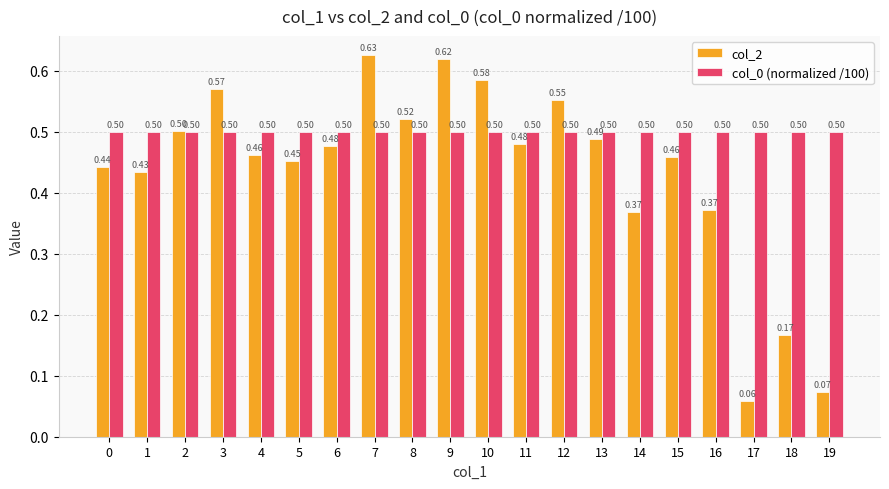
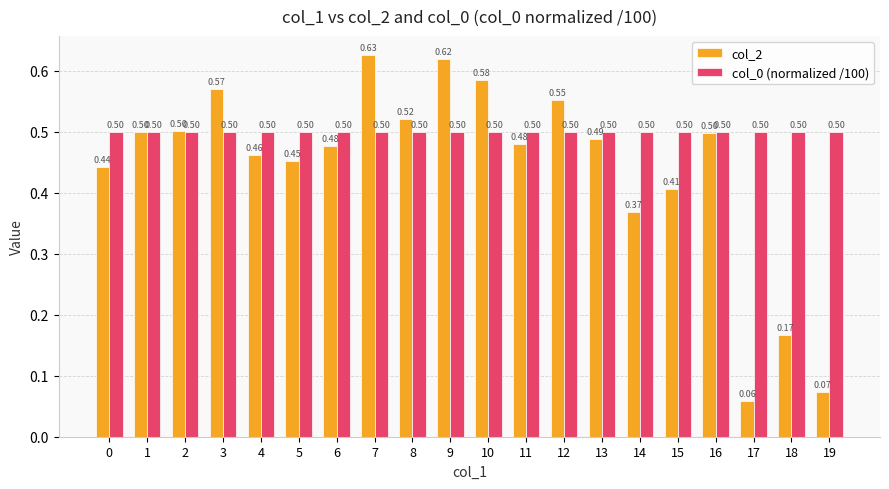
col_2, 1: 0.43 -> 0.50
col_2, 15: 0.46 -> 0.41
col_2, 16: 0.37 -> 0.50
